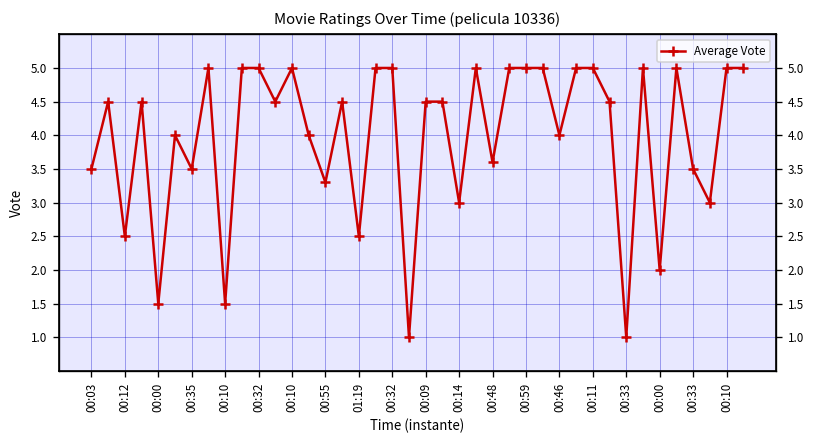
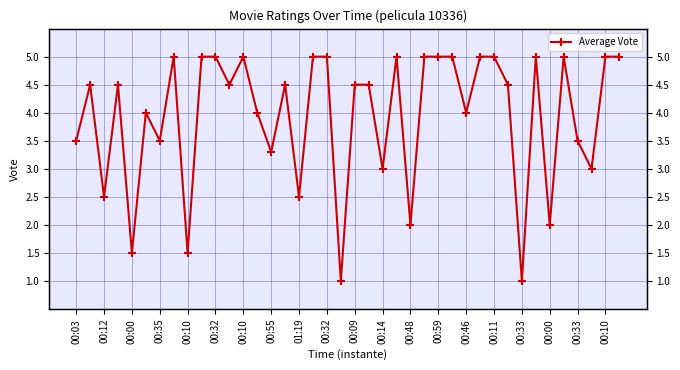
00:48: 3.6 -> 2.0
